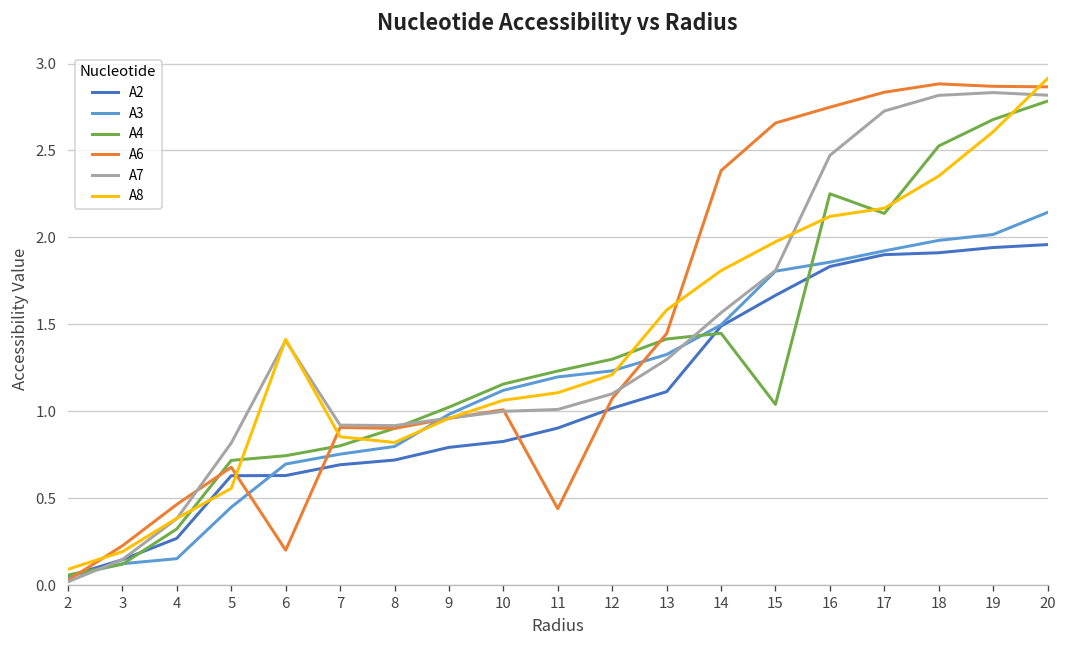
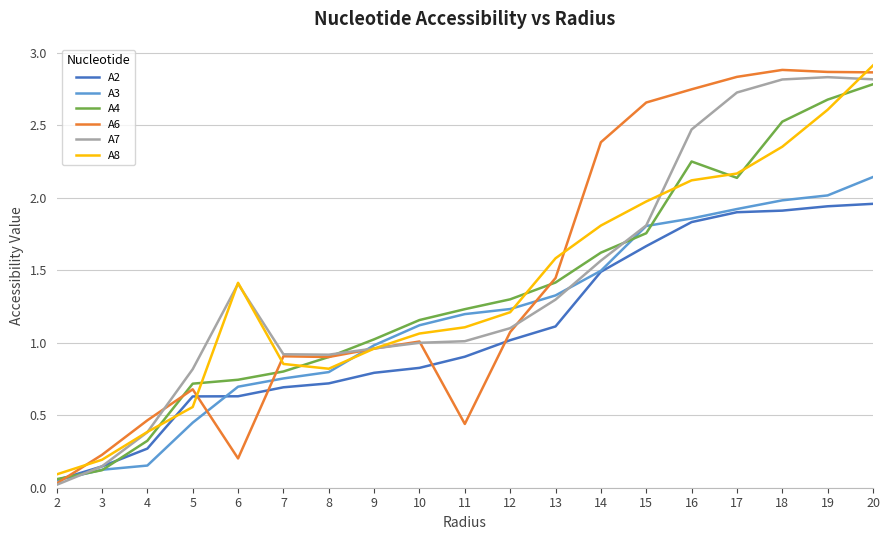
A4, 14: 1.45 -> 1.62
A4, 15: 1.04 -> 1.76
